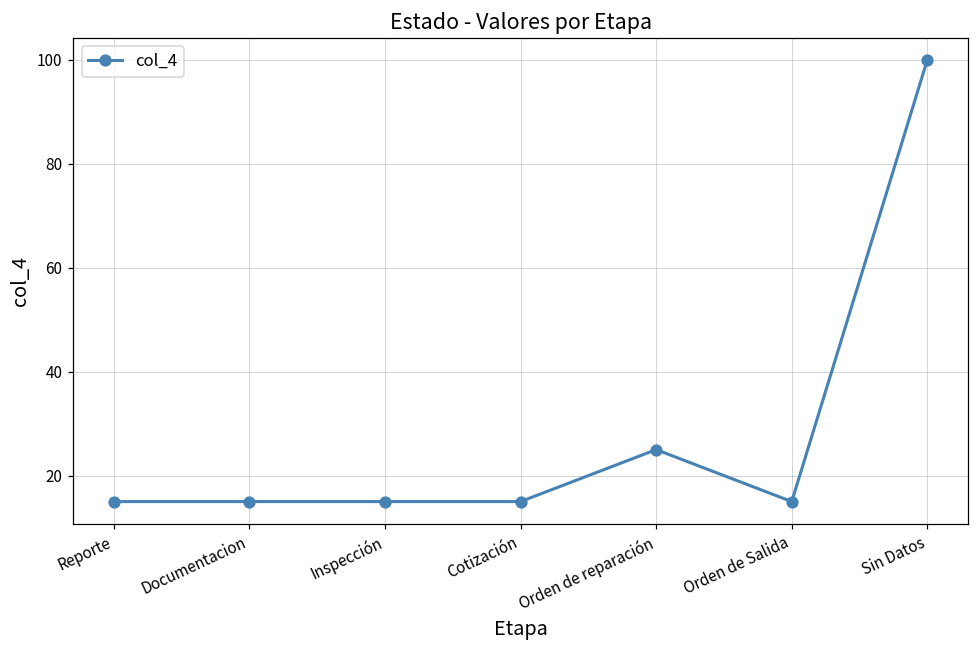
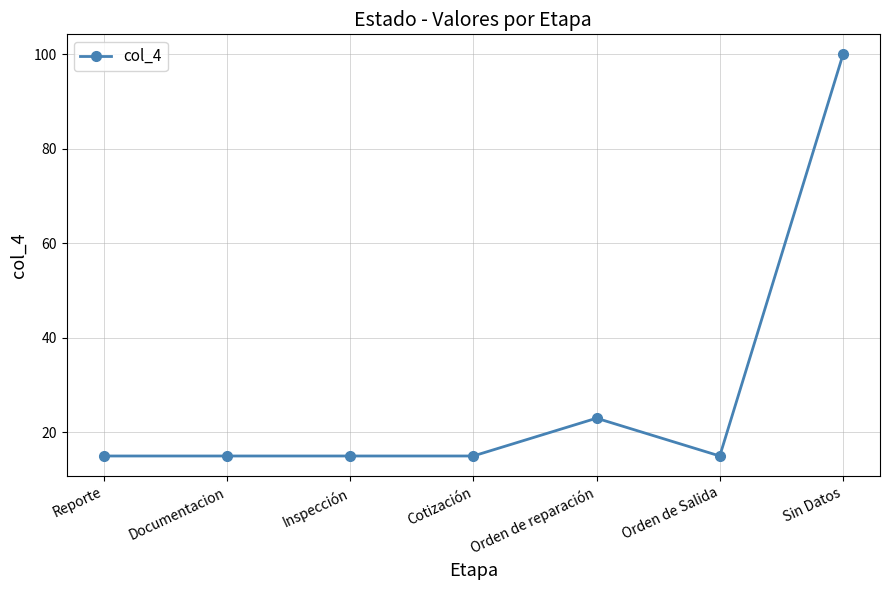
Orden de reparación: 25 -> 23
